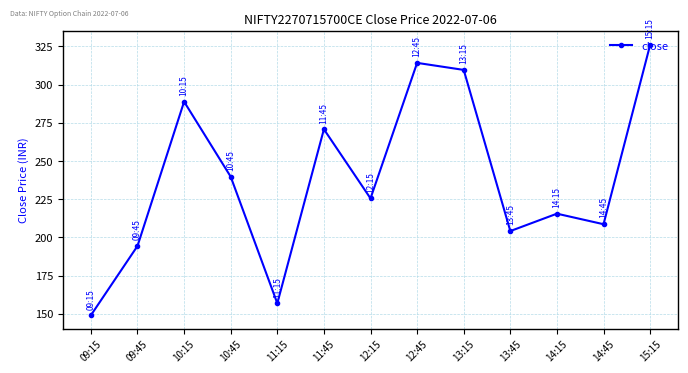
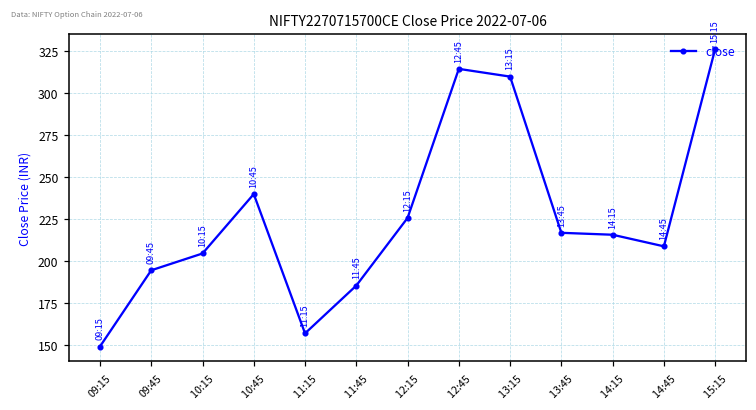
10:15: 289 -> 204
11:45: 271 -> 185
13:45: 204 -> 217
